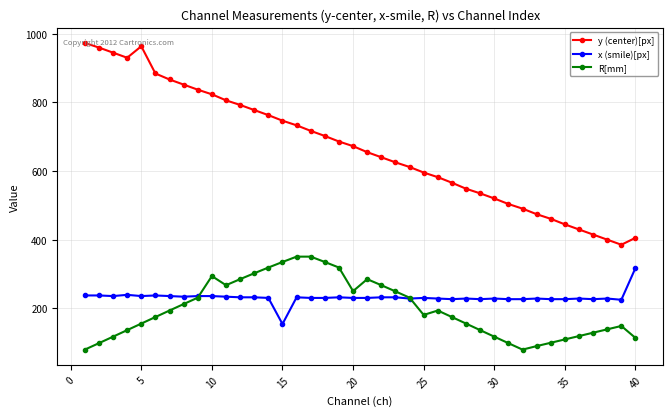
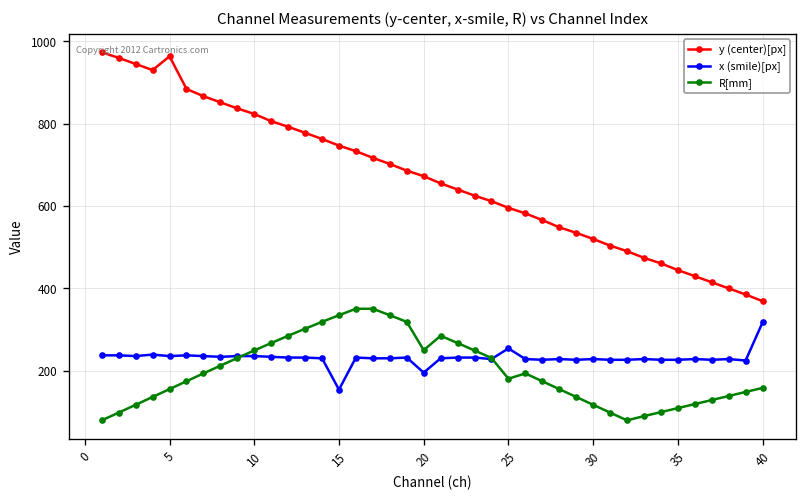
R[mm], 10: 290 -> 250
x (smile)[px], 20: 230 -> 200
x (smile)[px], 25: 230 -> 250
y (center)[px], 40: 410 -> 370
R[mm], 40: 110 -> 160
